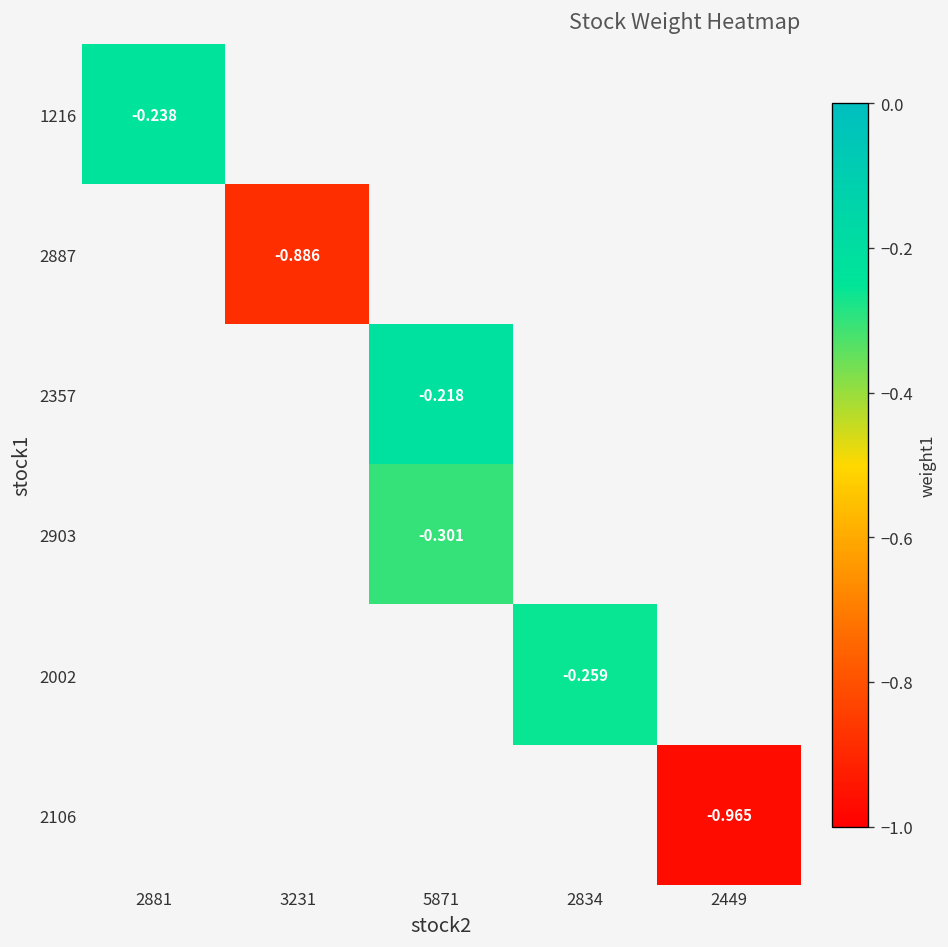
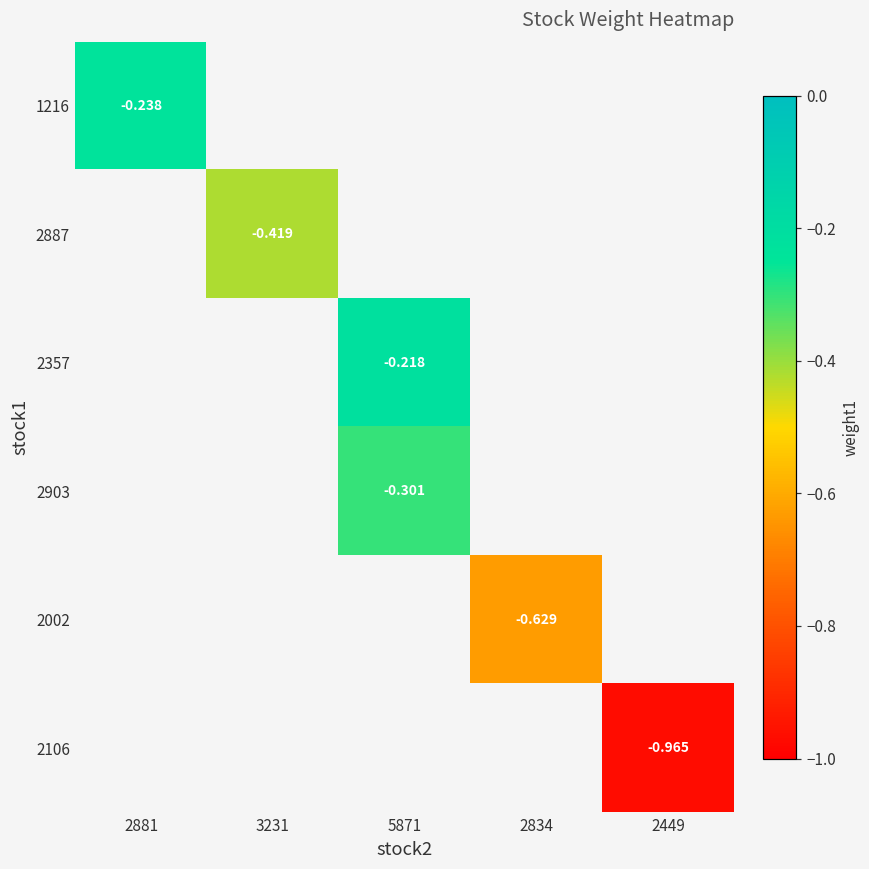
2887, 3231: -0.886 -> -0.419
2002, 2834: -0.259 -> -0.629
